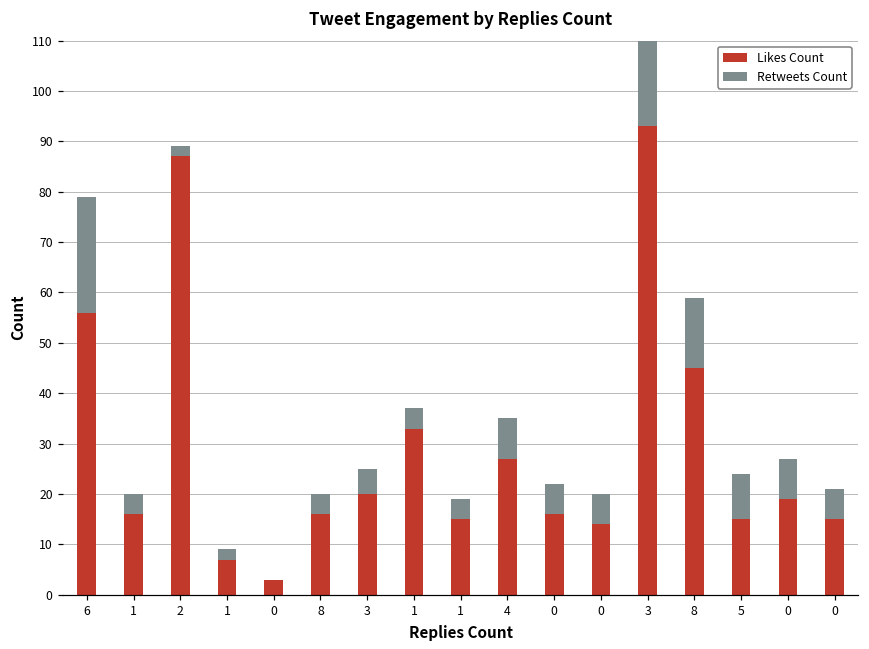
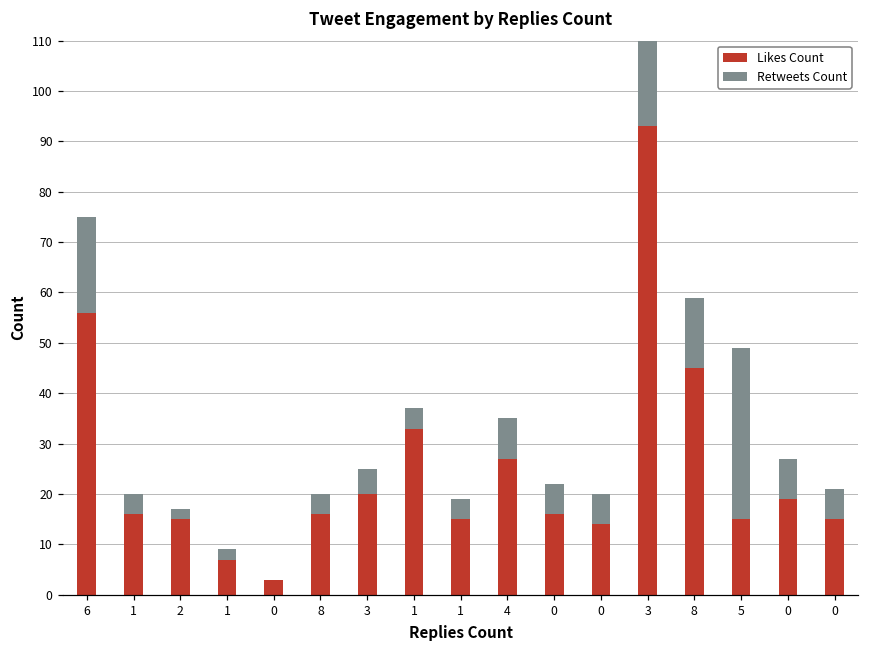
Retweets Count, 6: 23 -> 19
Likes Count, 2: 87 -> 15
Retweets Count, 5: 9 -> 34
